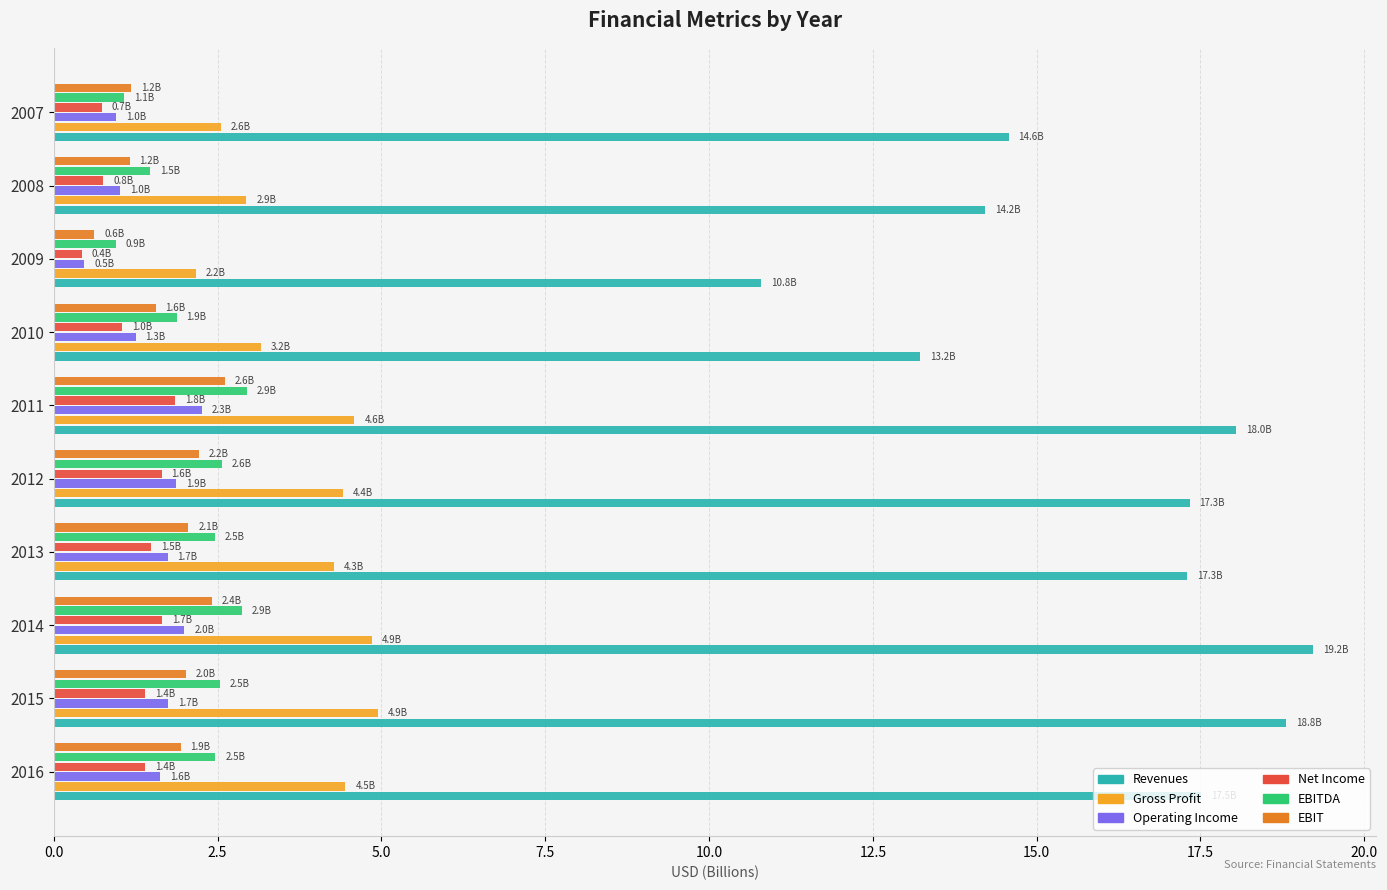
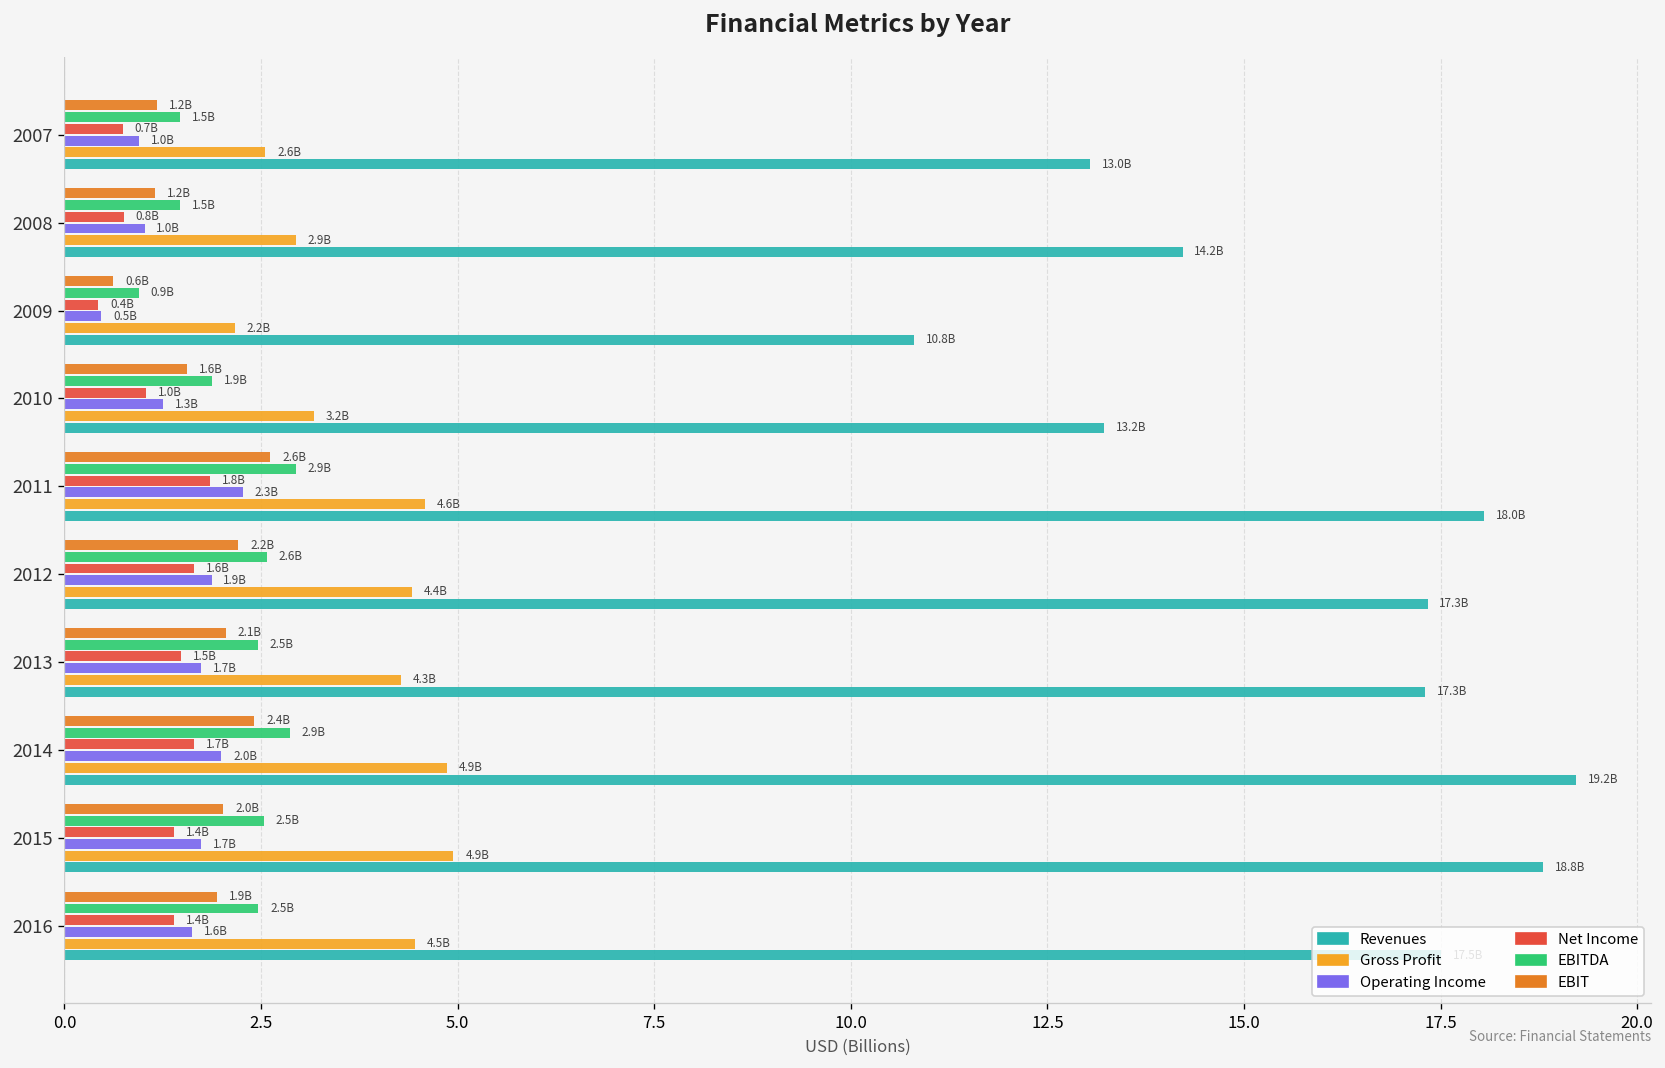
EBITDA, 2007: 1.1B -> 1.5B
Revenues, 2007: 14.6B -> 13.0B
